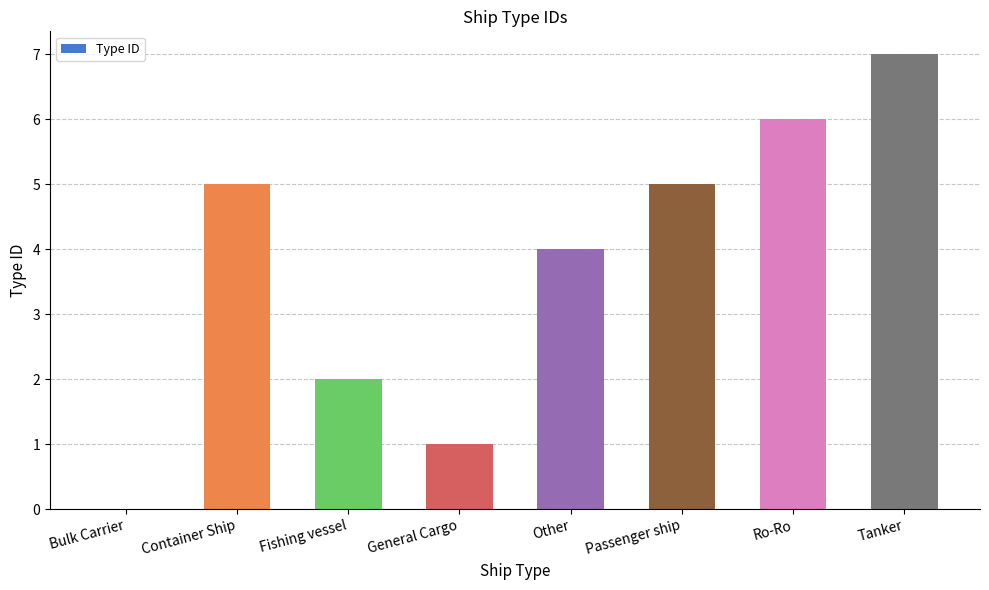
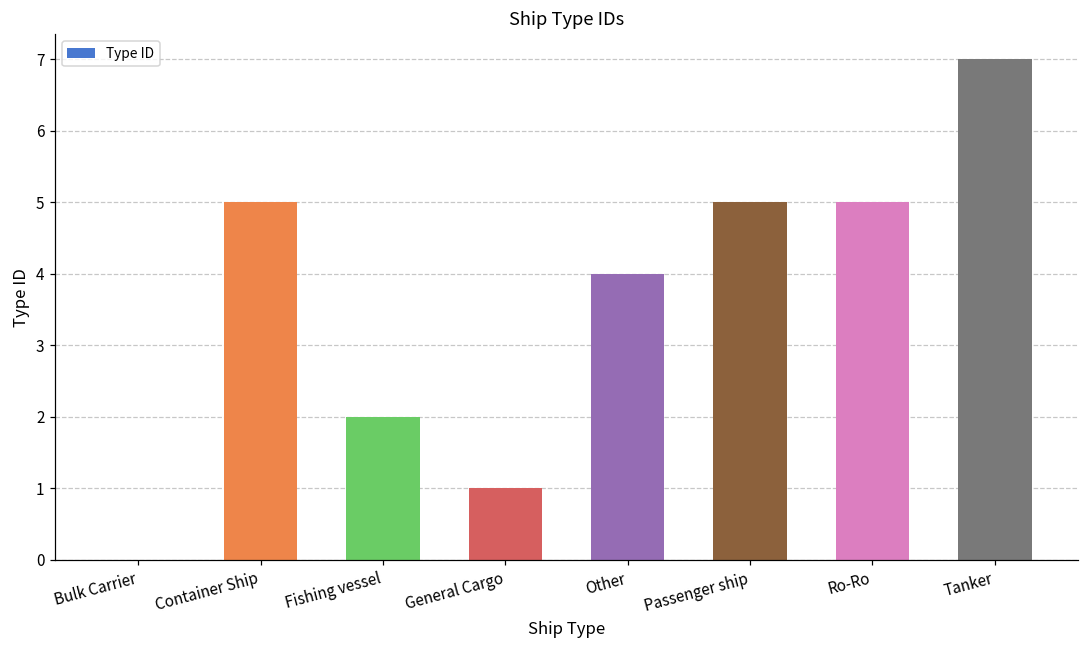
Ro-Ro: 6 -> 5
